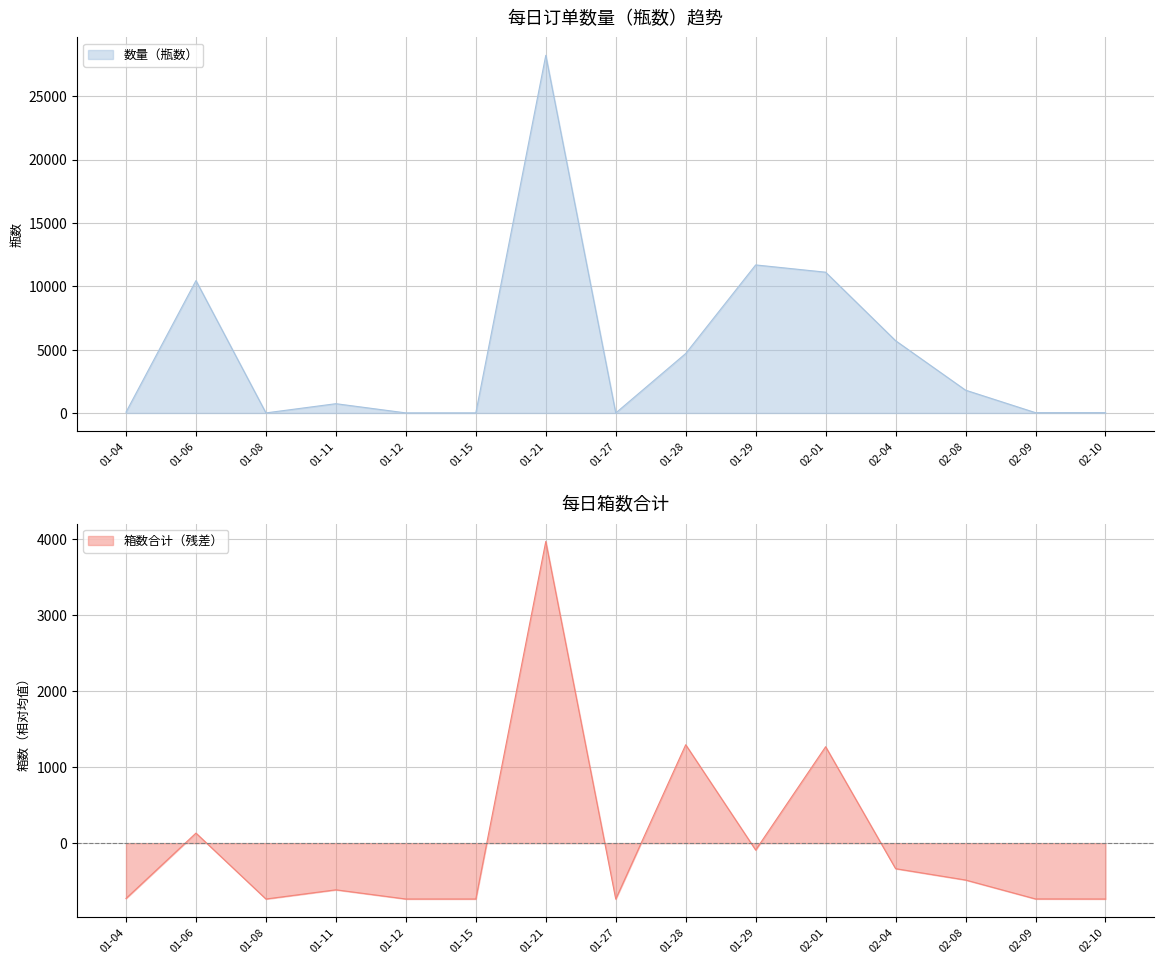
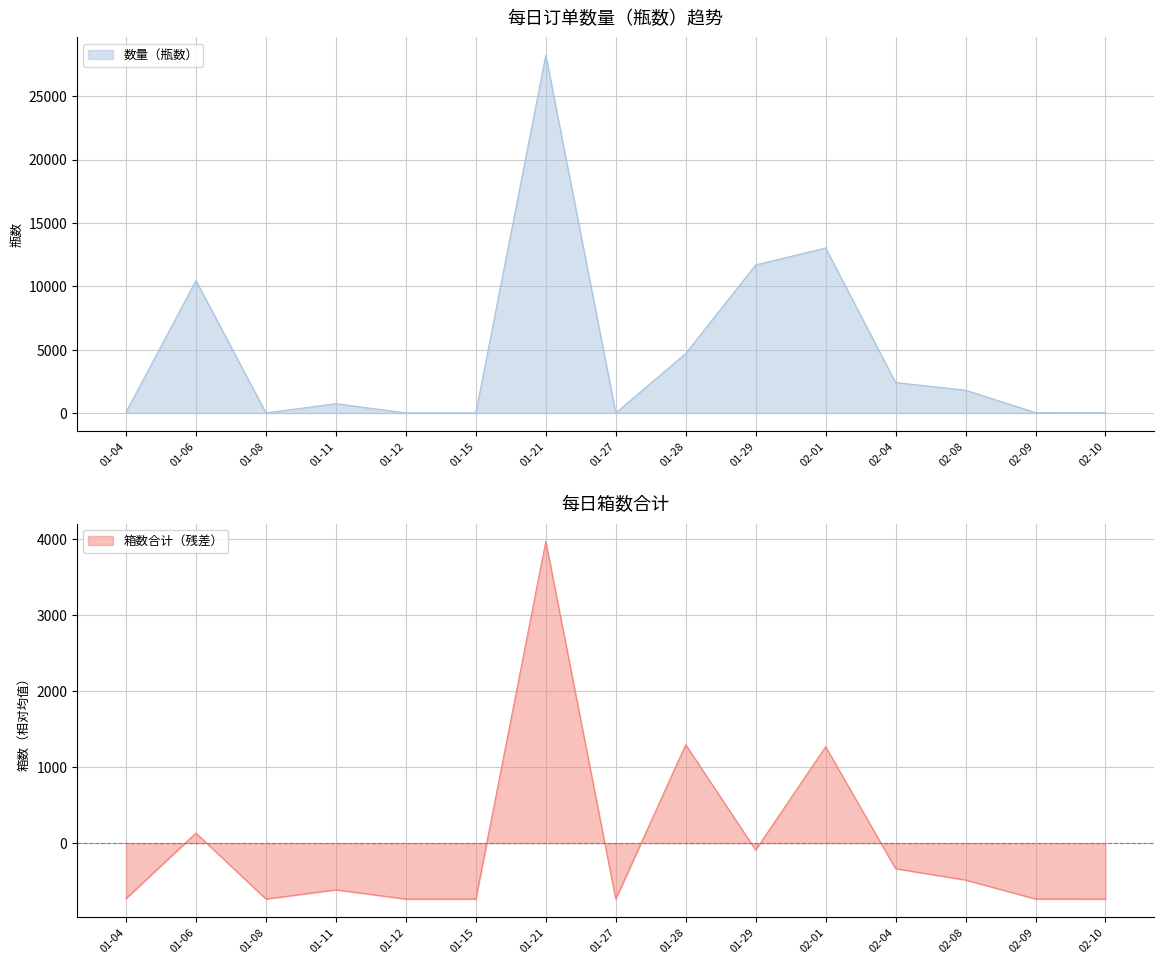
每日订单数量（瓶数）趋势, 02-01: 11100 -> 13000
每日订单数量（瓶数）趋势, 02-04: 5700 -> 2400
